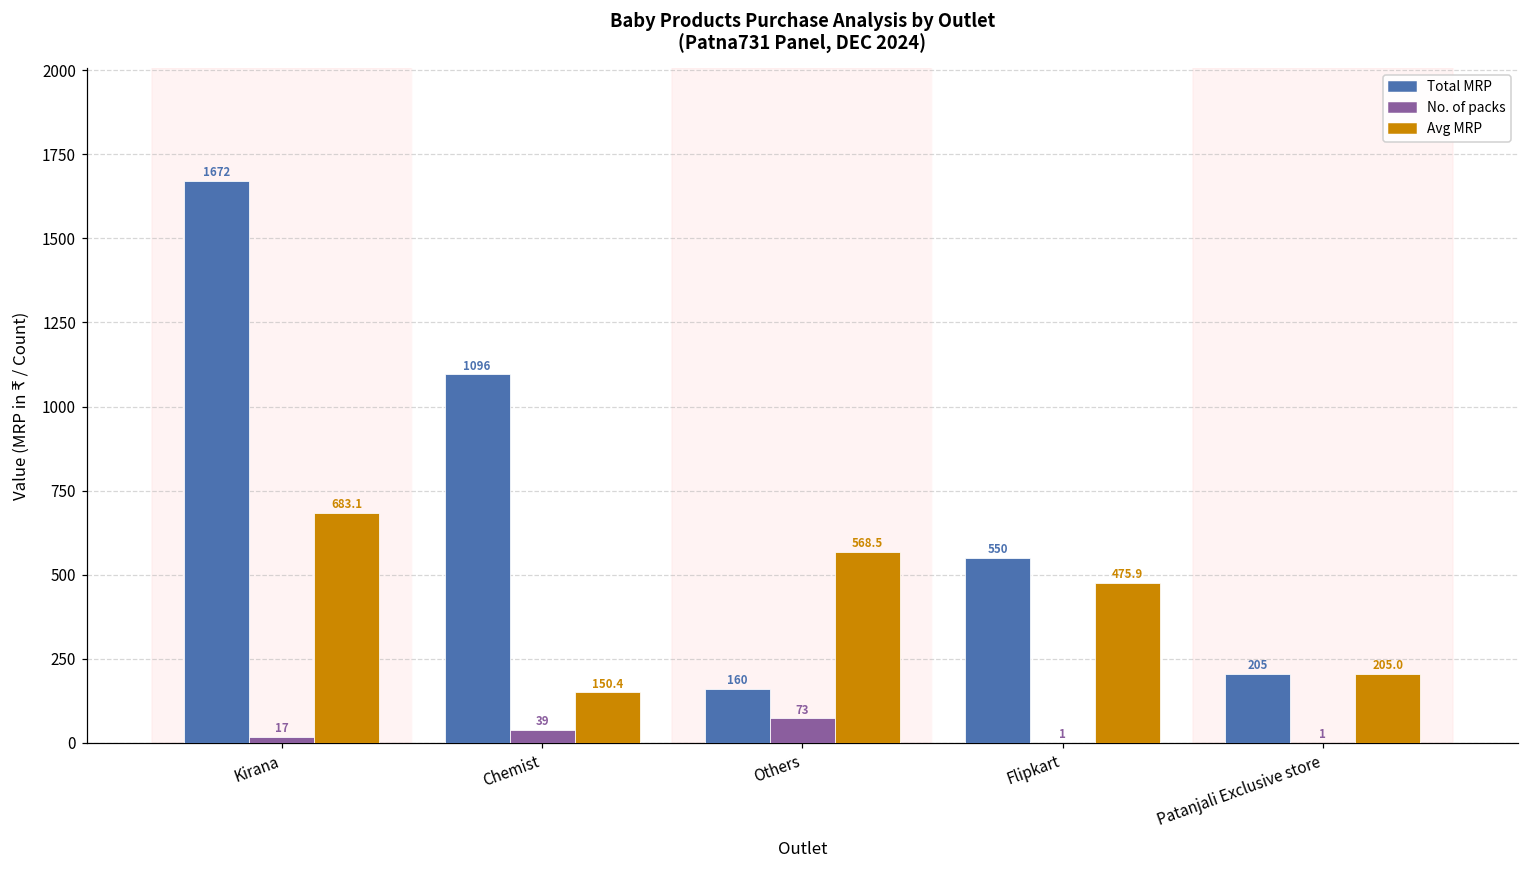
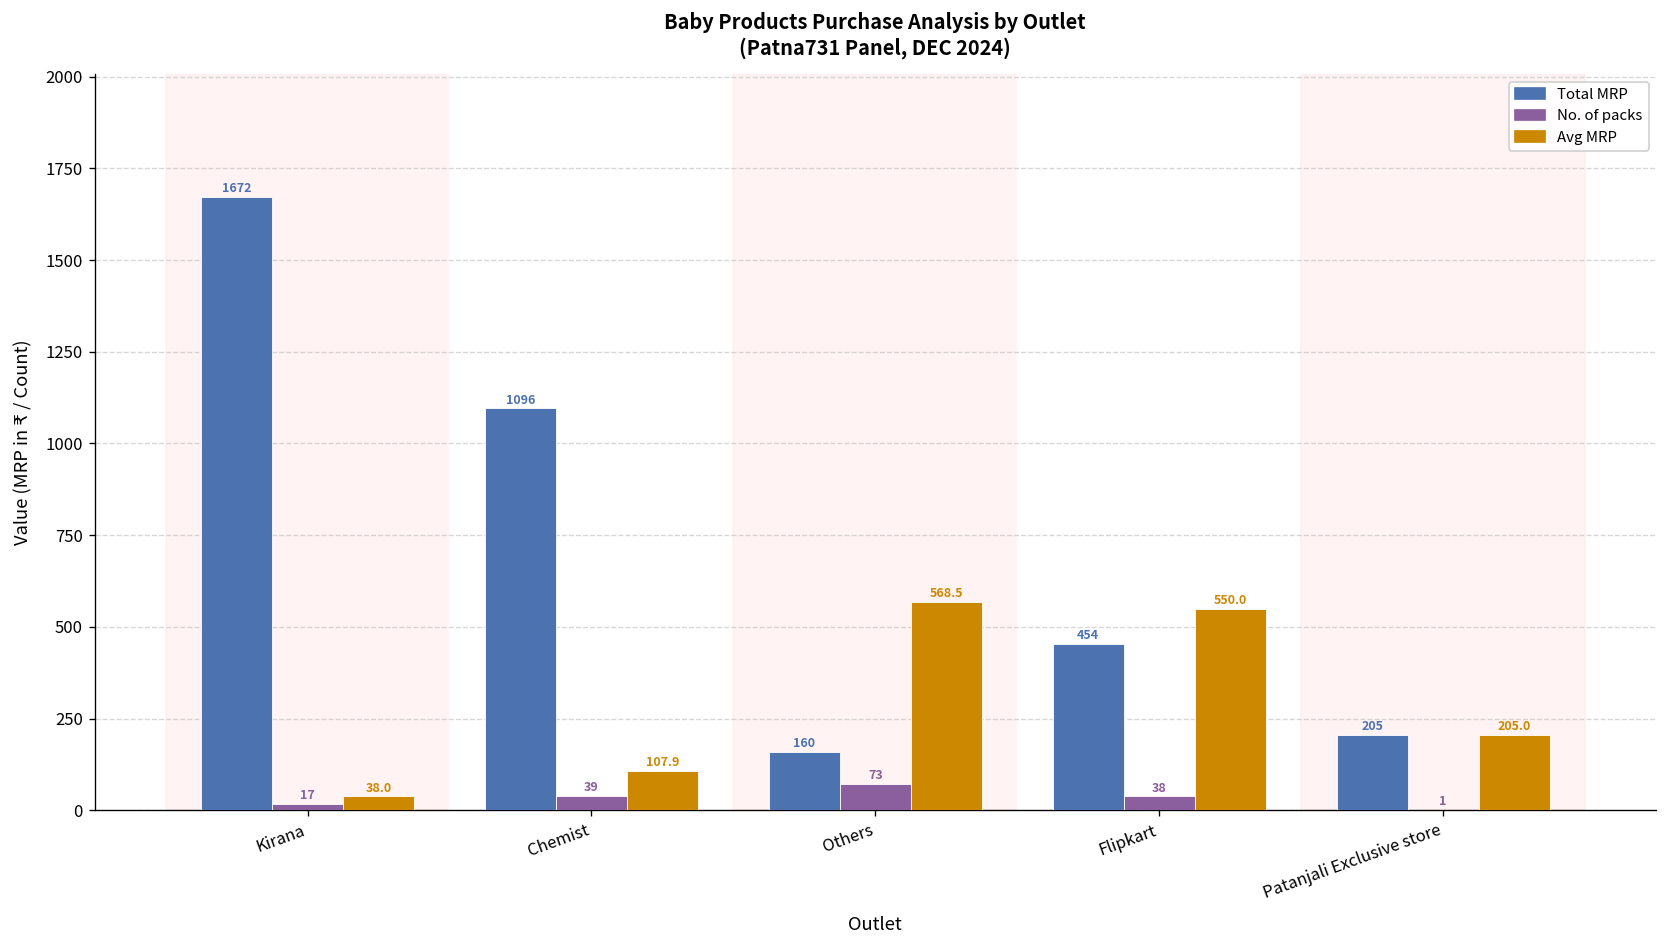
Avg MRP, Kirana: 683.1 -> 38.0
Avg MRP, Chemist: 150.4 -> 107.9
Total MRP, Flipkart: 550 -> 454
No. of packs, Flipkart: 1 -> 38
Avg MRP, Flipkart: 475.9 -> 550.0
